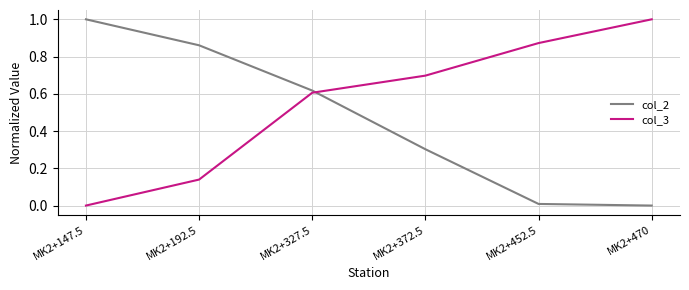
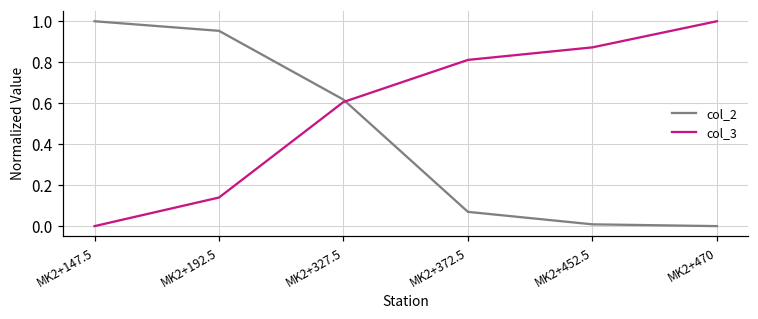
col_2, MK2+192.5: 0.86 -> 0.95
col_2, MK2+372.5: 0.30 -> 0.07
col_3, MK2+372.5: 0.70 -> 0.81
